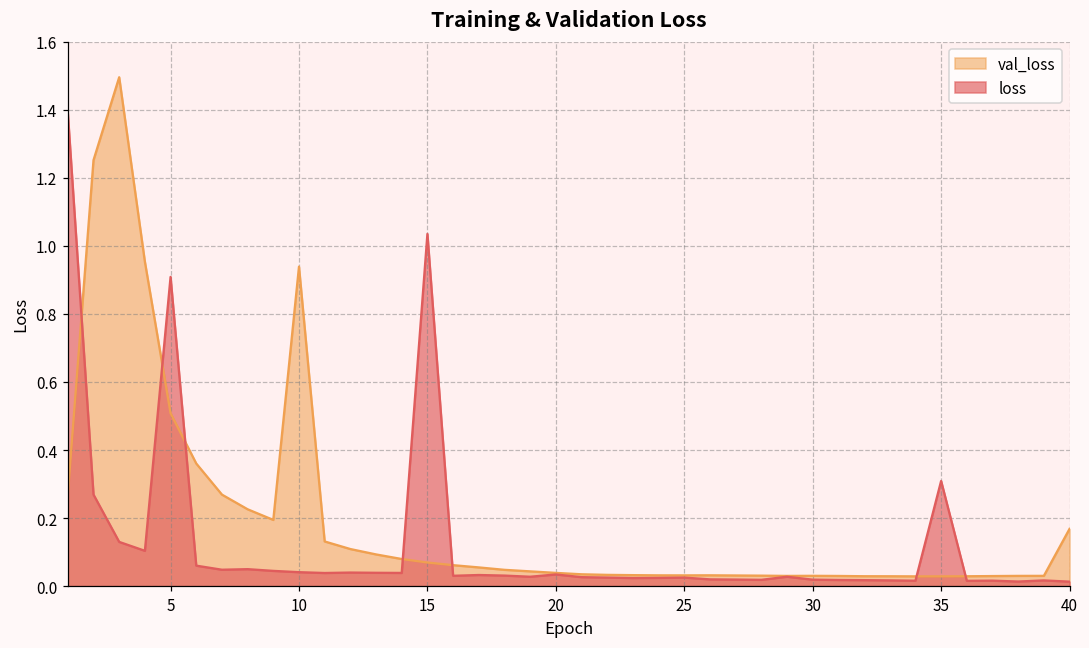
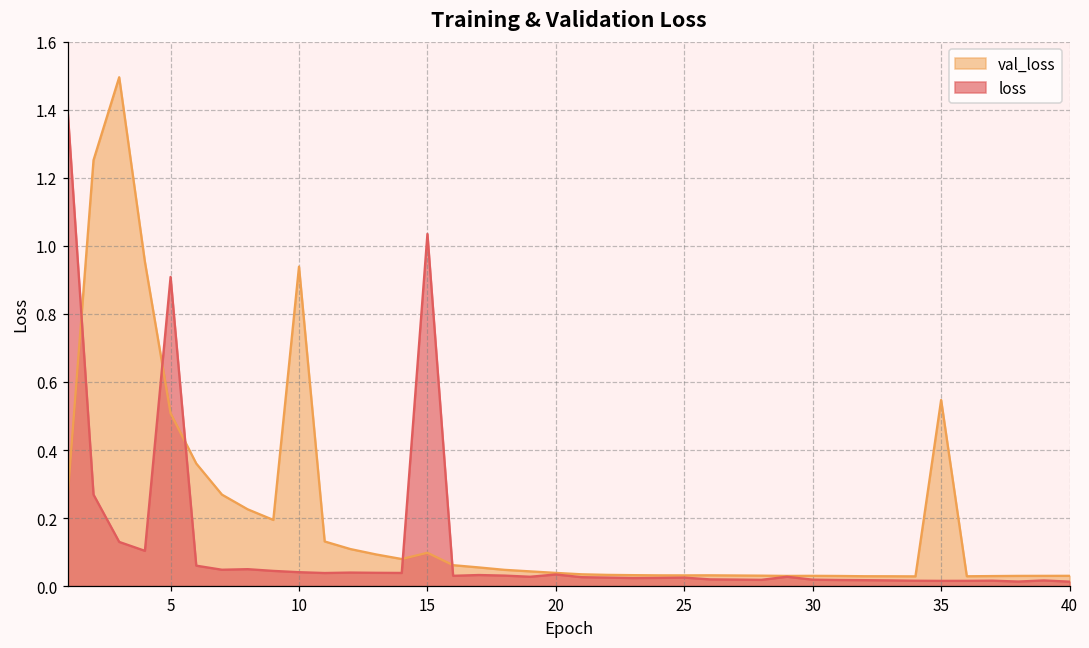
val_loss, 15: 0.07 -> 0.10
val_loss, 35: 0.03 -> 0.55
loss, 35: 0.31 -> 0.02
val_loss, 40: 0.17 -> 0.03
